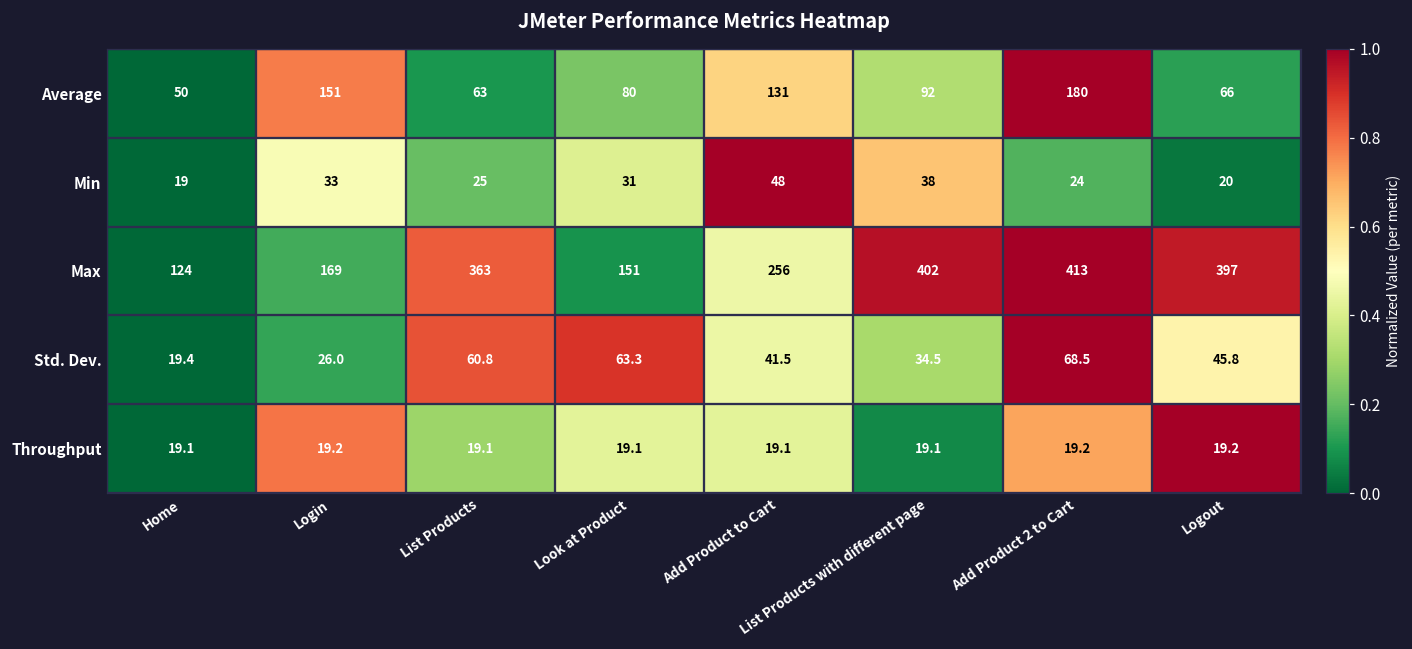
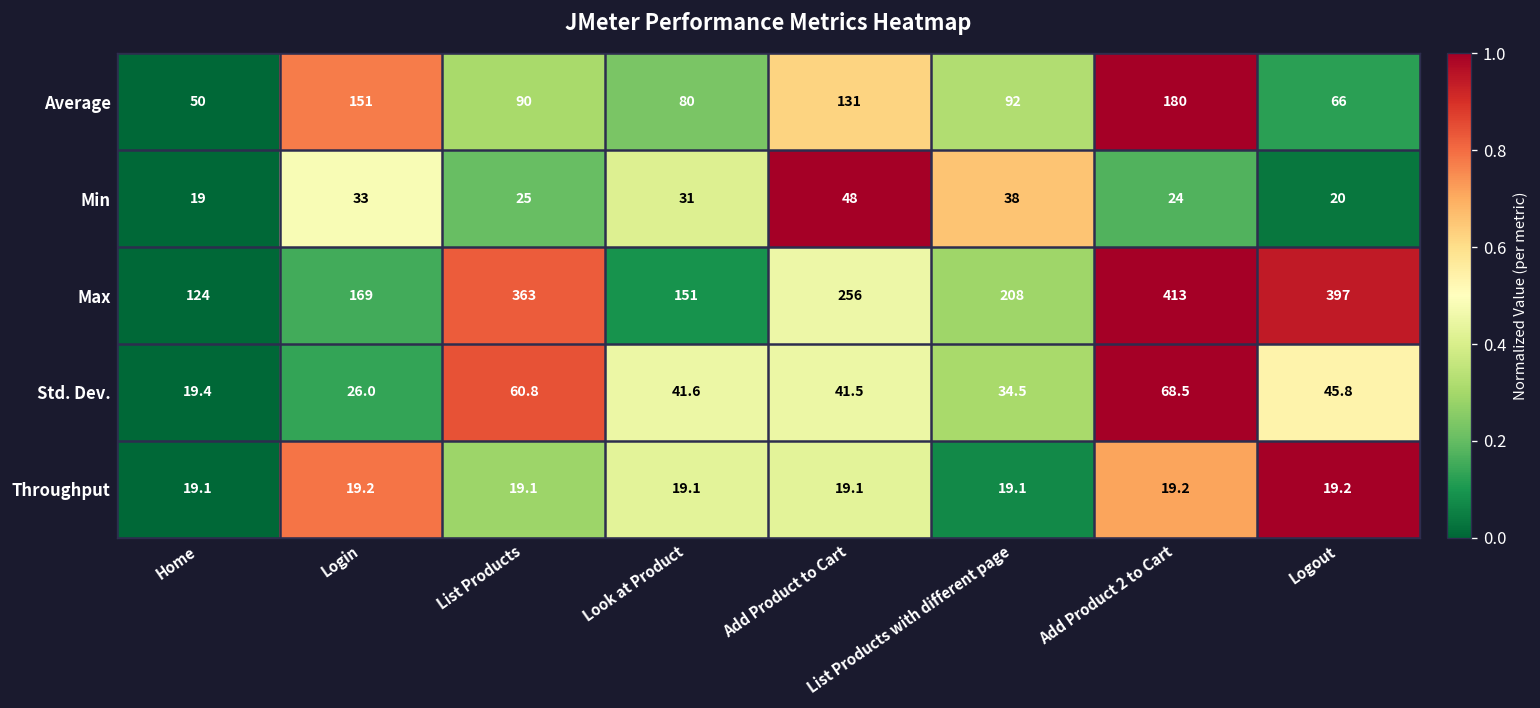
Average, List Products: 63 -> 90
Max, List Products with different page: 402 -> 208
Std. Dev., Look at Product: 63.3 -> 41.6
